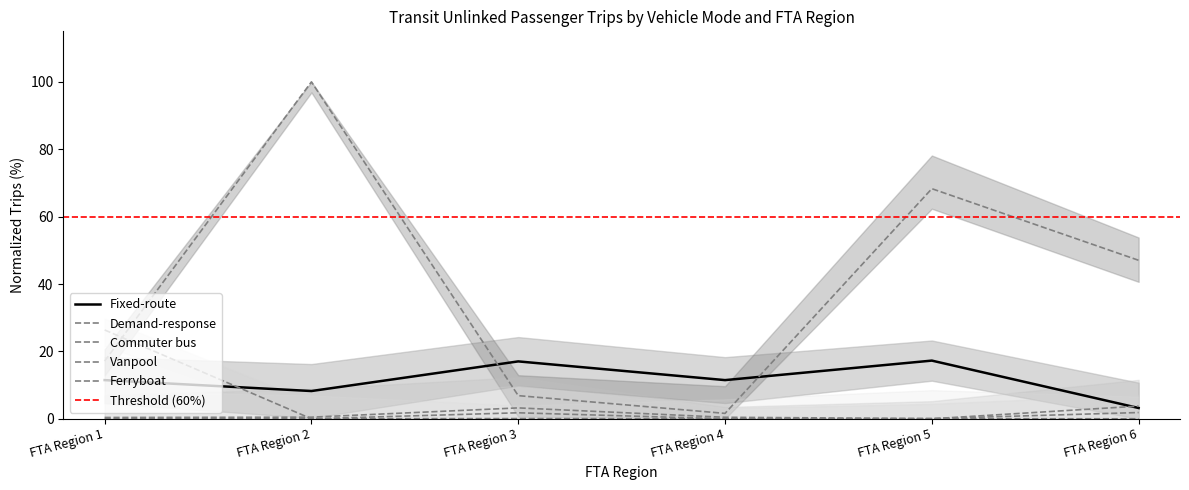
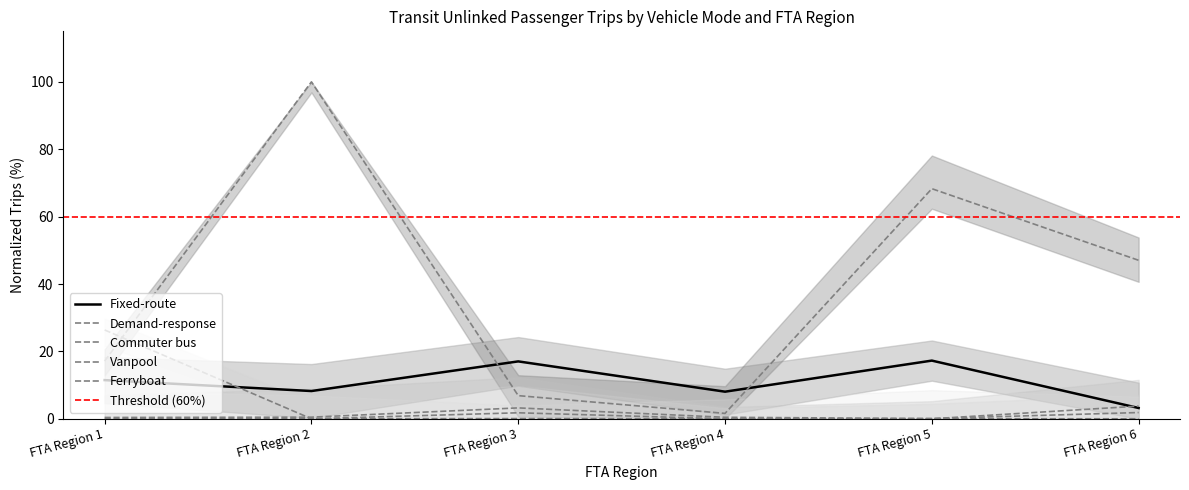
Fixed-route, FTA Region 4: 11 -> 8
